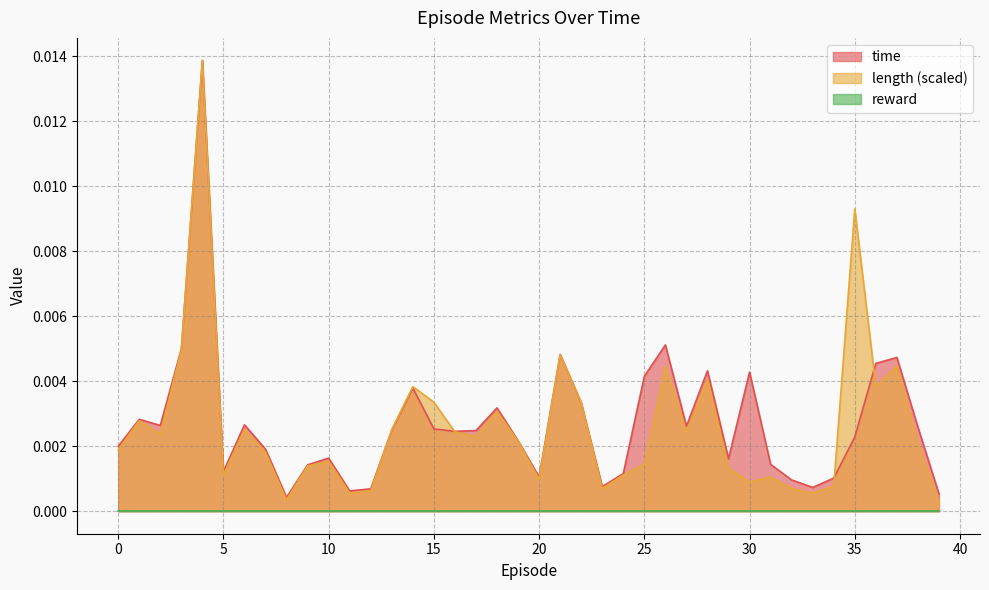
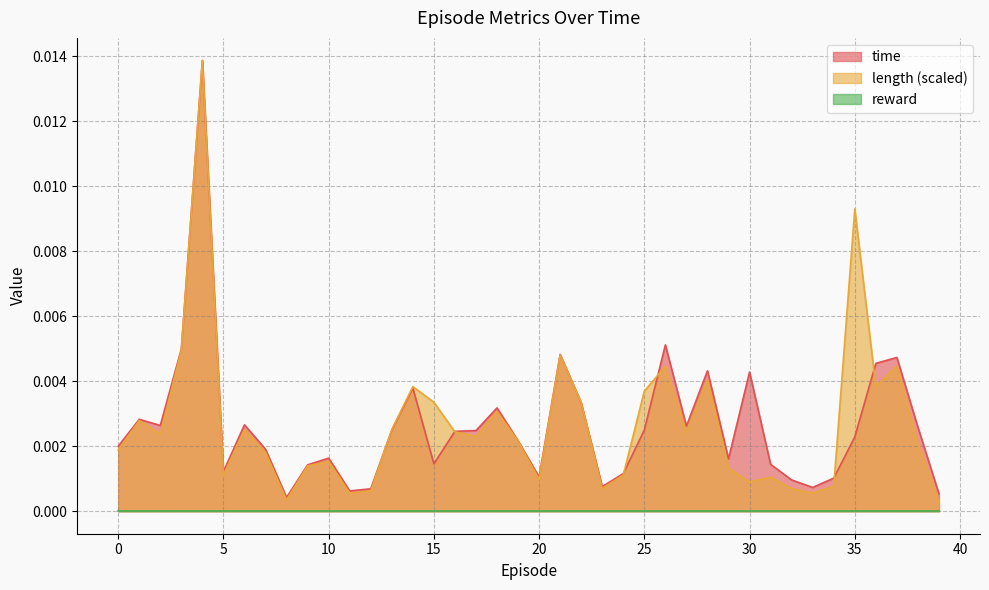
time, 15: 0.0025 -> 0.0015
time, 25: 0.0041 -> 0.0025
length (scaled), 25: 0.0014 -> 0.0037
